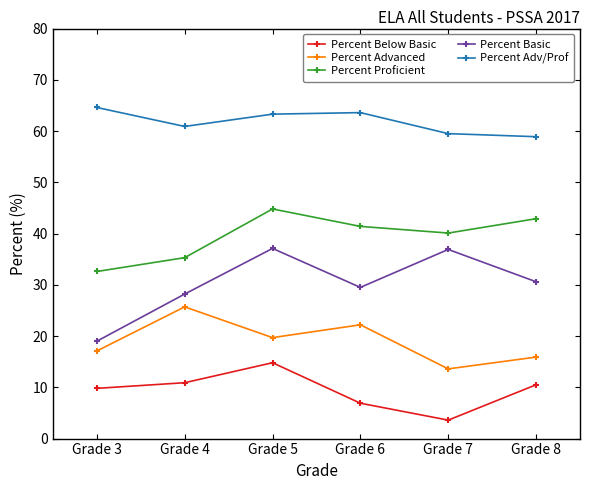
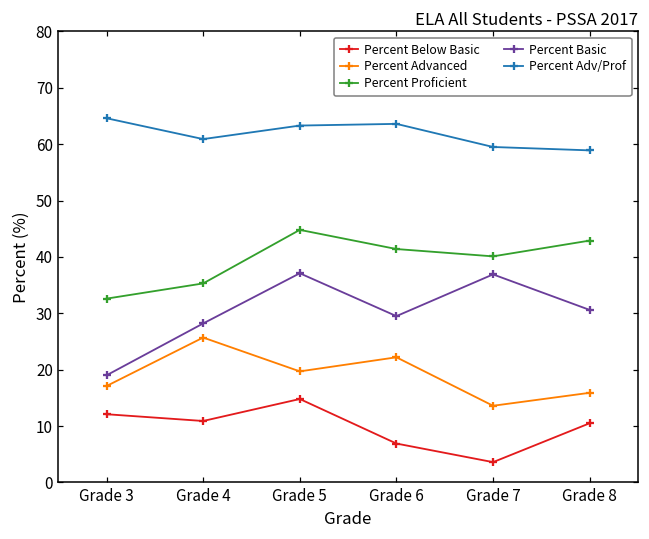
Percent Below Basic, Grade 3: 10 -> 12
